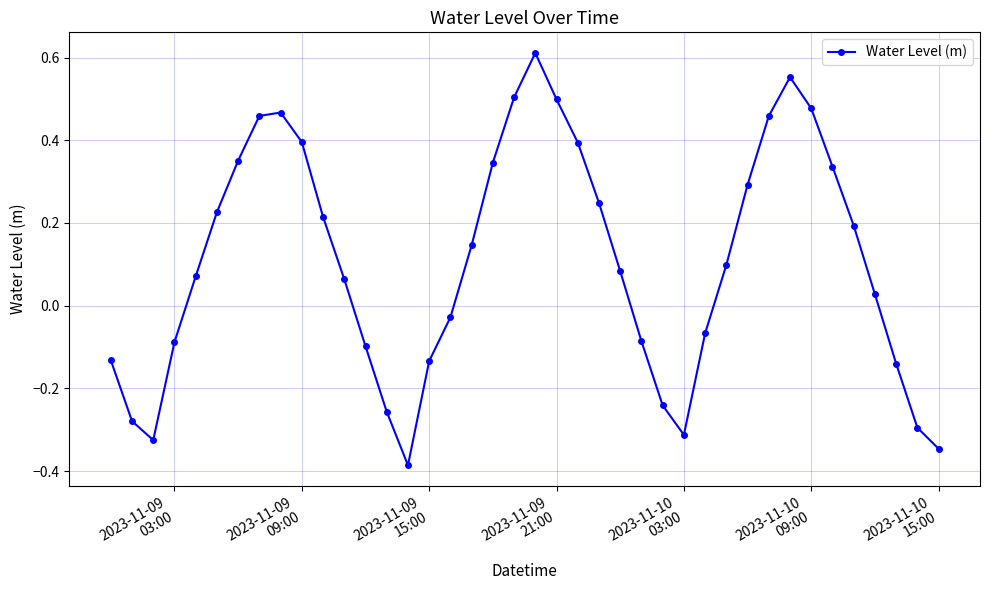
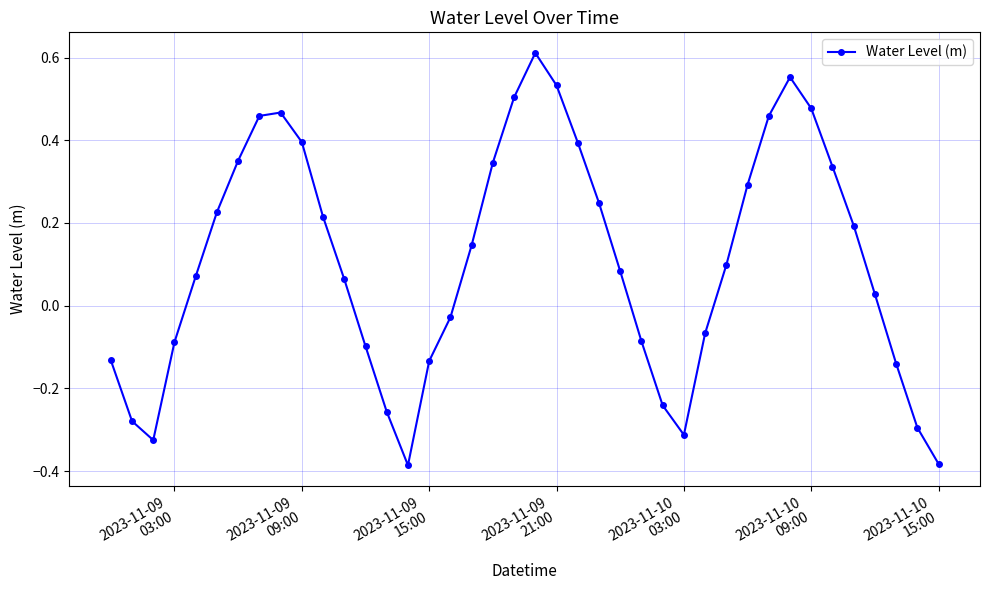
2023-11-09 21:00: 0.50 -> 0.53
2023-11-10 15:00: -0.35 -> -0.38
